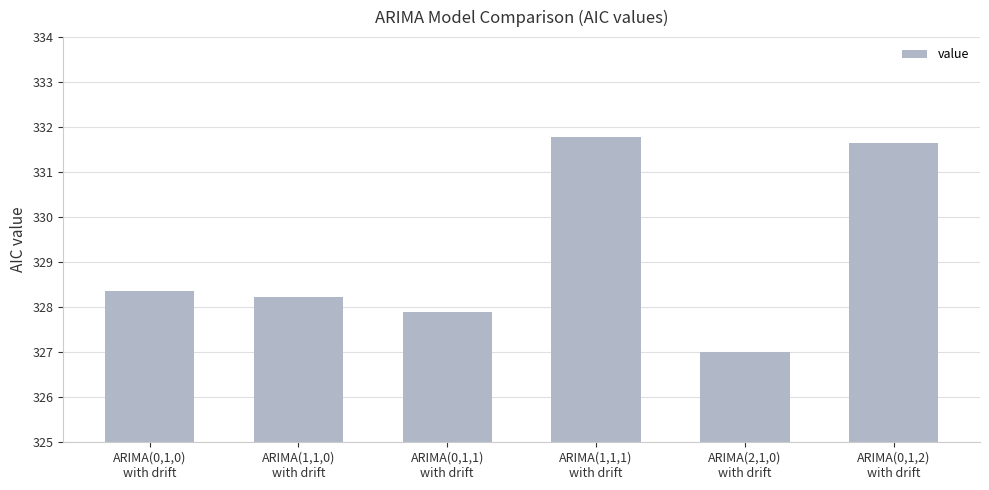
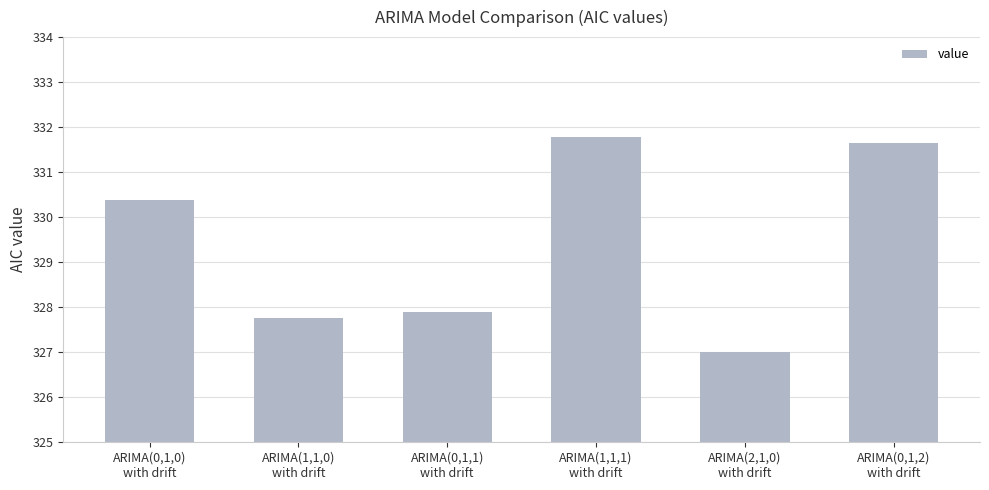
ARIMA(0,1,0) with drift: 328.4 -> 330.4
ARIMA(1,1,0) with drift: 328.2 -> 327.8
